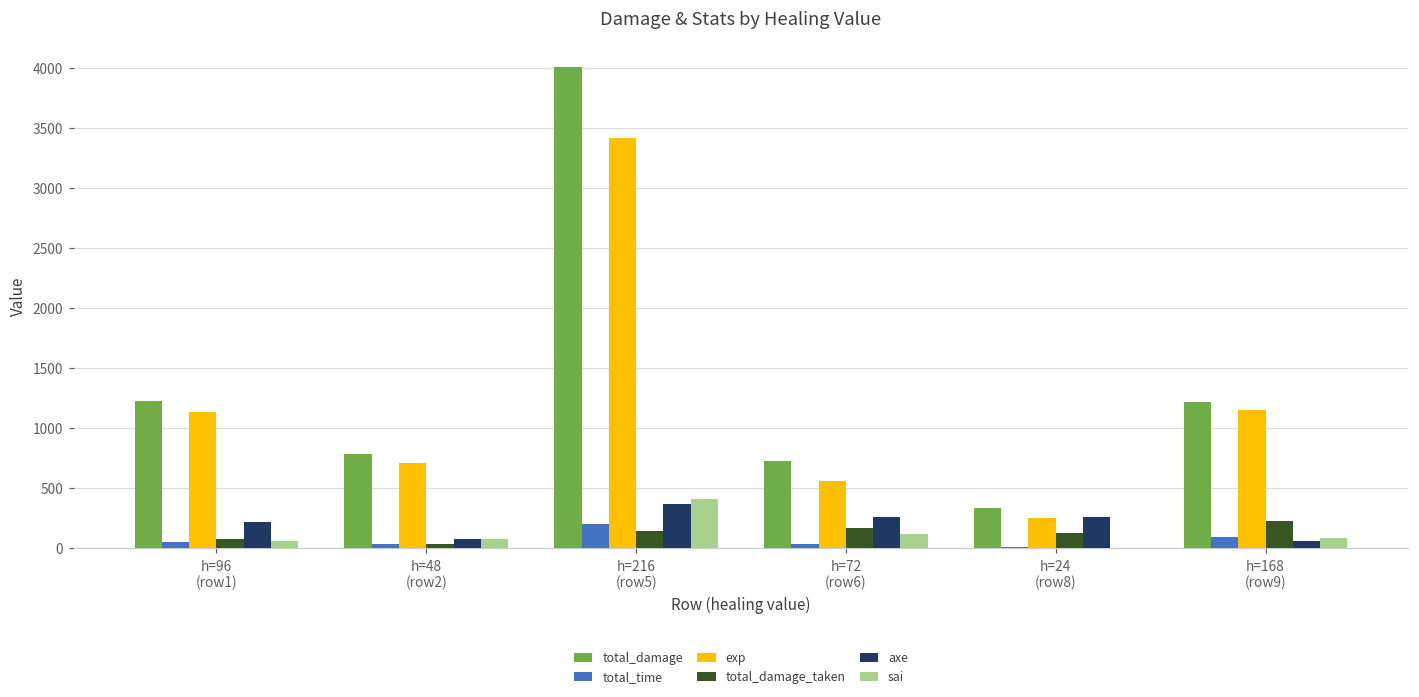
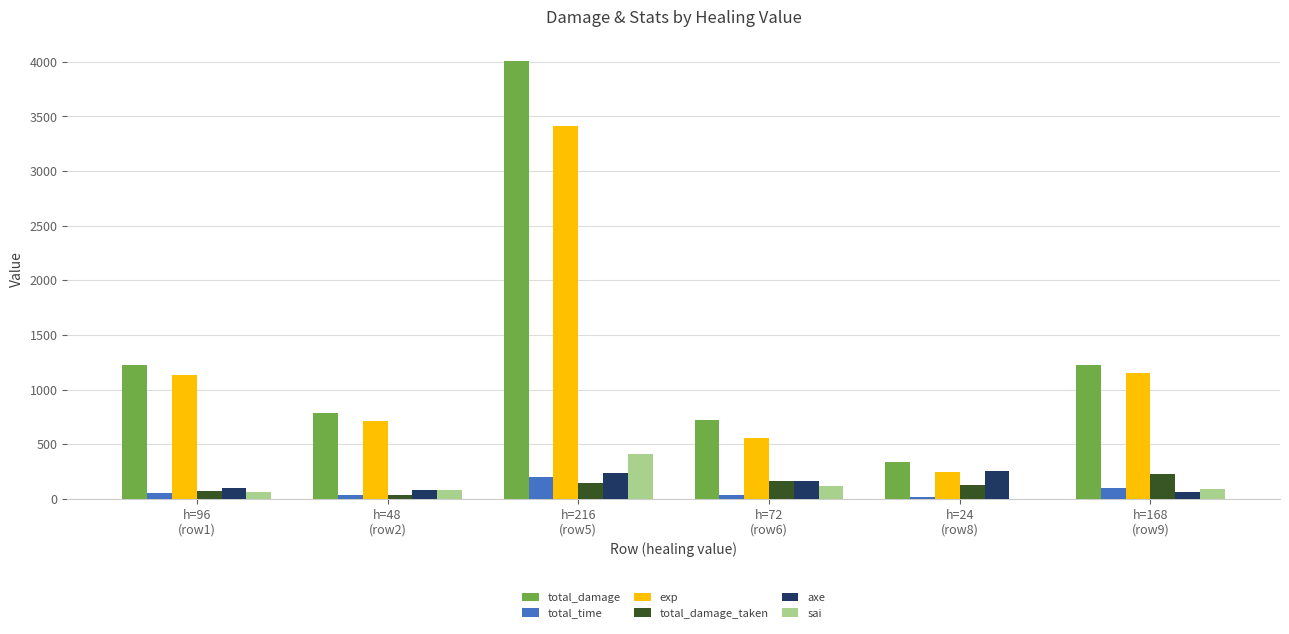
axe, h=96 (row1): 220 -> 100
axe, h=216 (row5): 370 -> 240
axe, h=72 (row6): 270 -> 160
